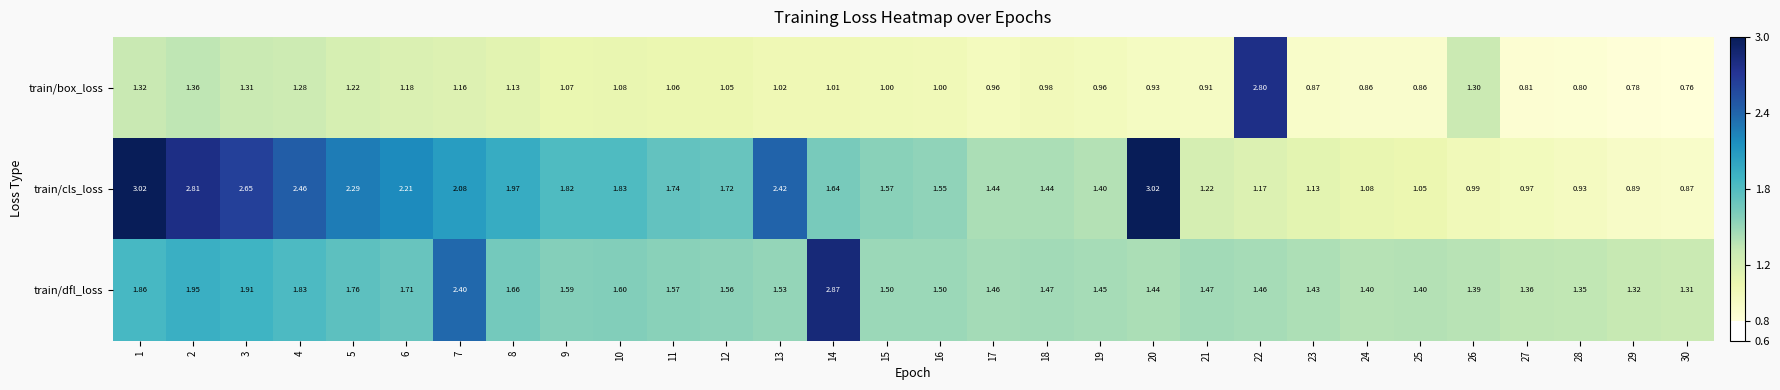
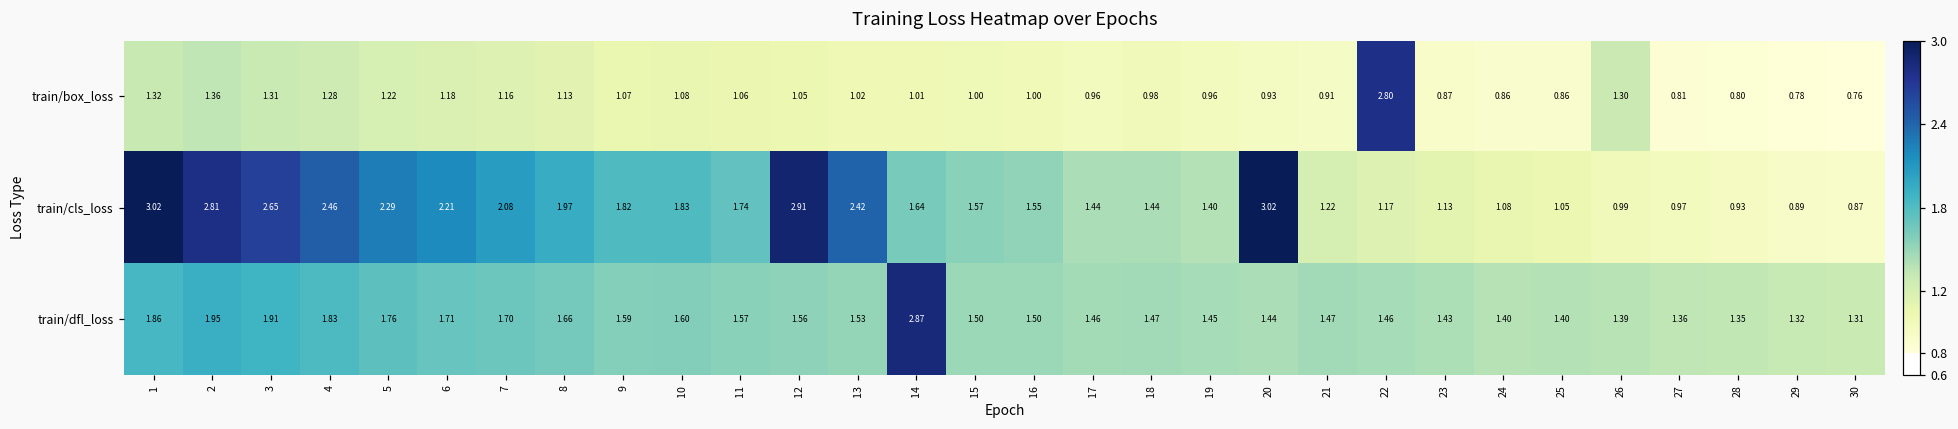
train/cls_loss, 12: 1.72 -> 2.91
train/dfl_loss, 7: 2.40 -> 1.70
